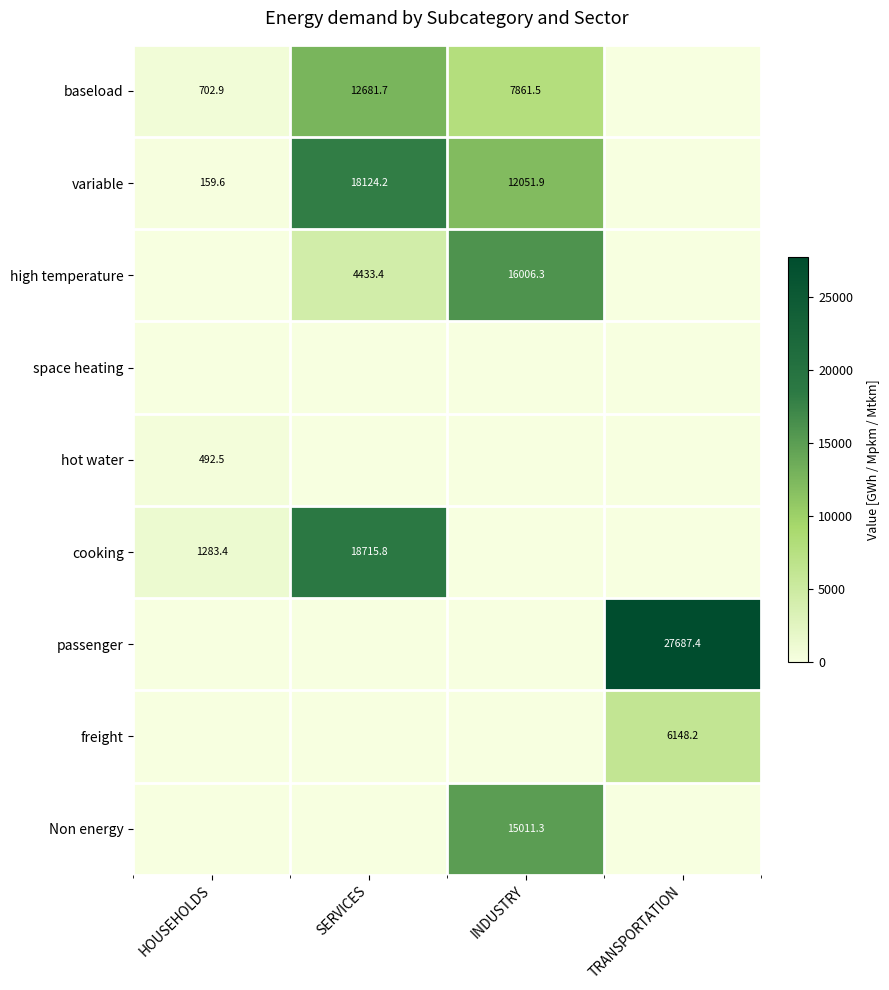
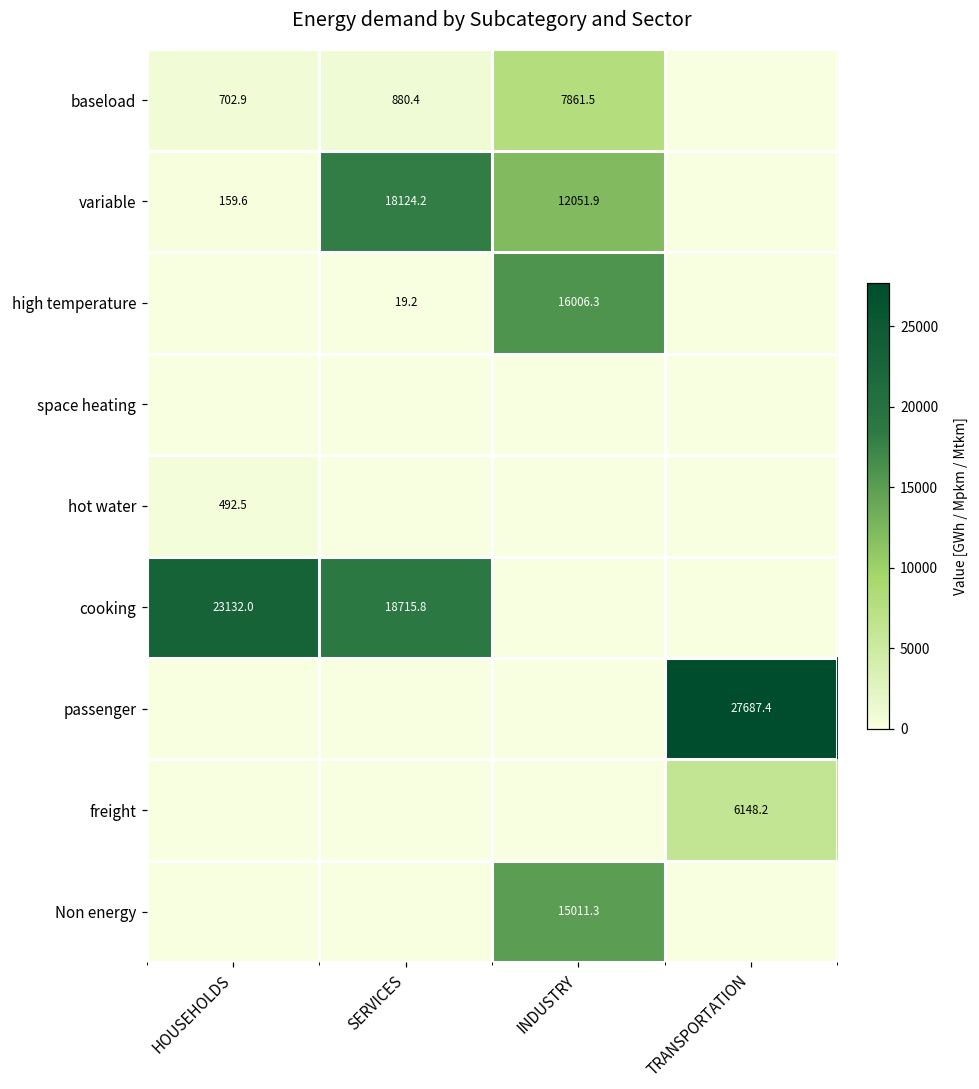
baseload, SERVICES: 12681.7 -> 880.4
high temperature, SERVICES: 4433.4 -> 19.2
cooking, HOUSEHOLDS: 1283.4 -> 23132.0
